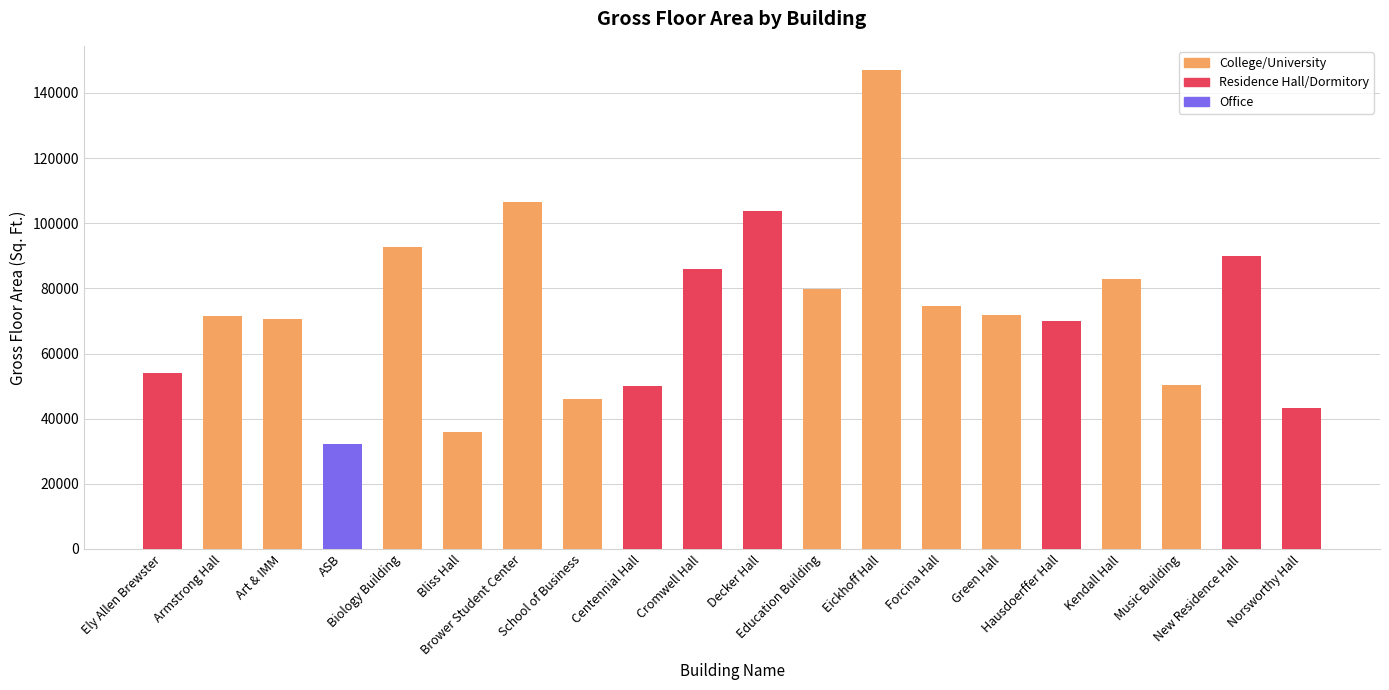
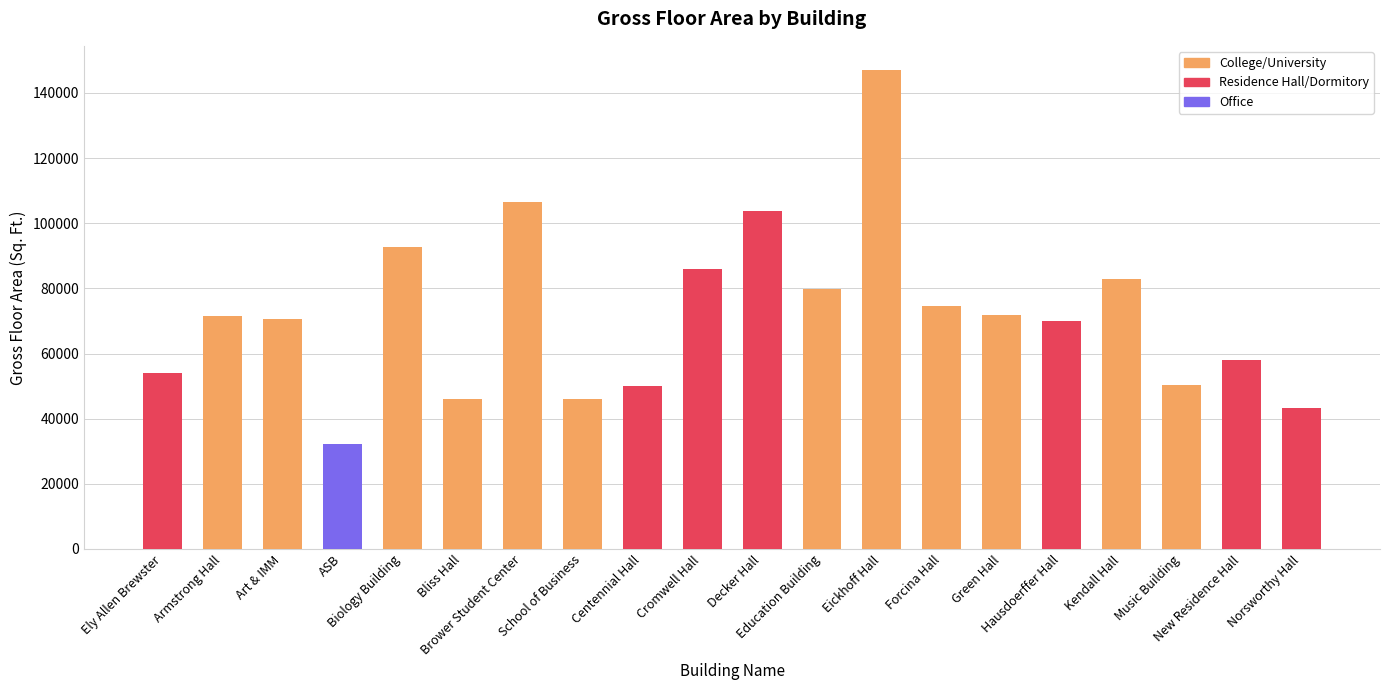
College/University, Bliss Hall: 36000 -> 46000
Residence Hall/Dormitory, New Residence Hall: 90000 -> 58000
